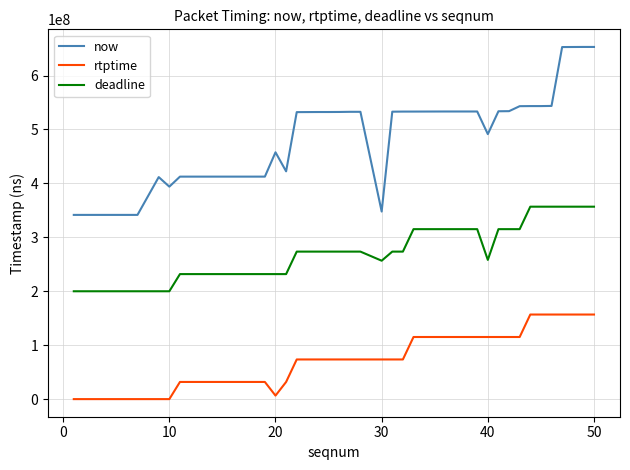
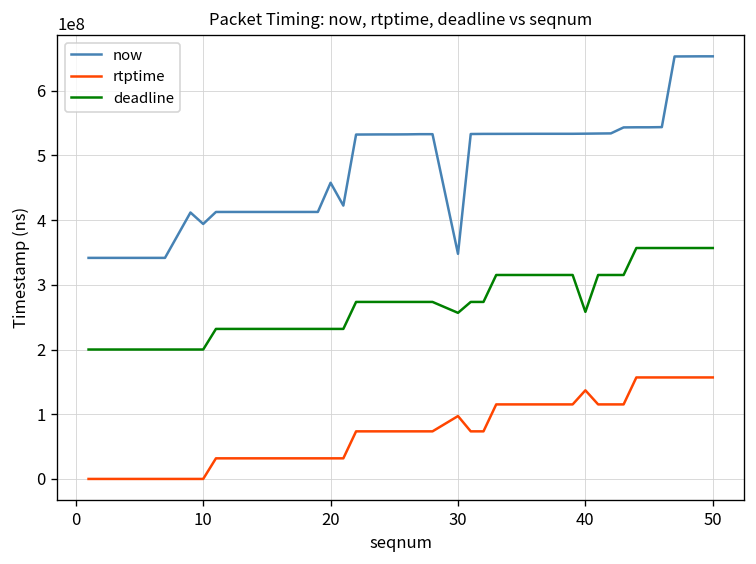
rtptime, 20: 10000000 -> 30000000
rtptime, 30: 70000000 -> 100000000
now, 40: 490000000 -> 530000000
rtptime, 40: 120000000 -> 140000000
